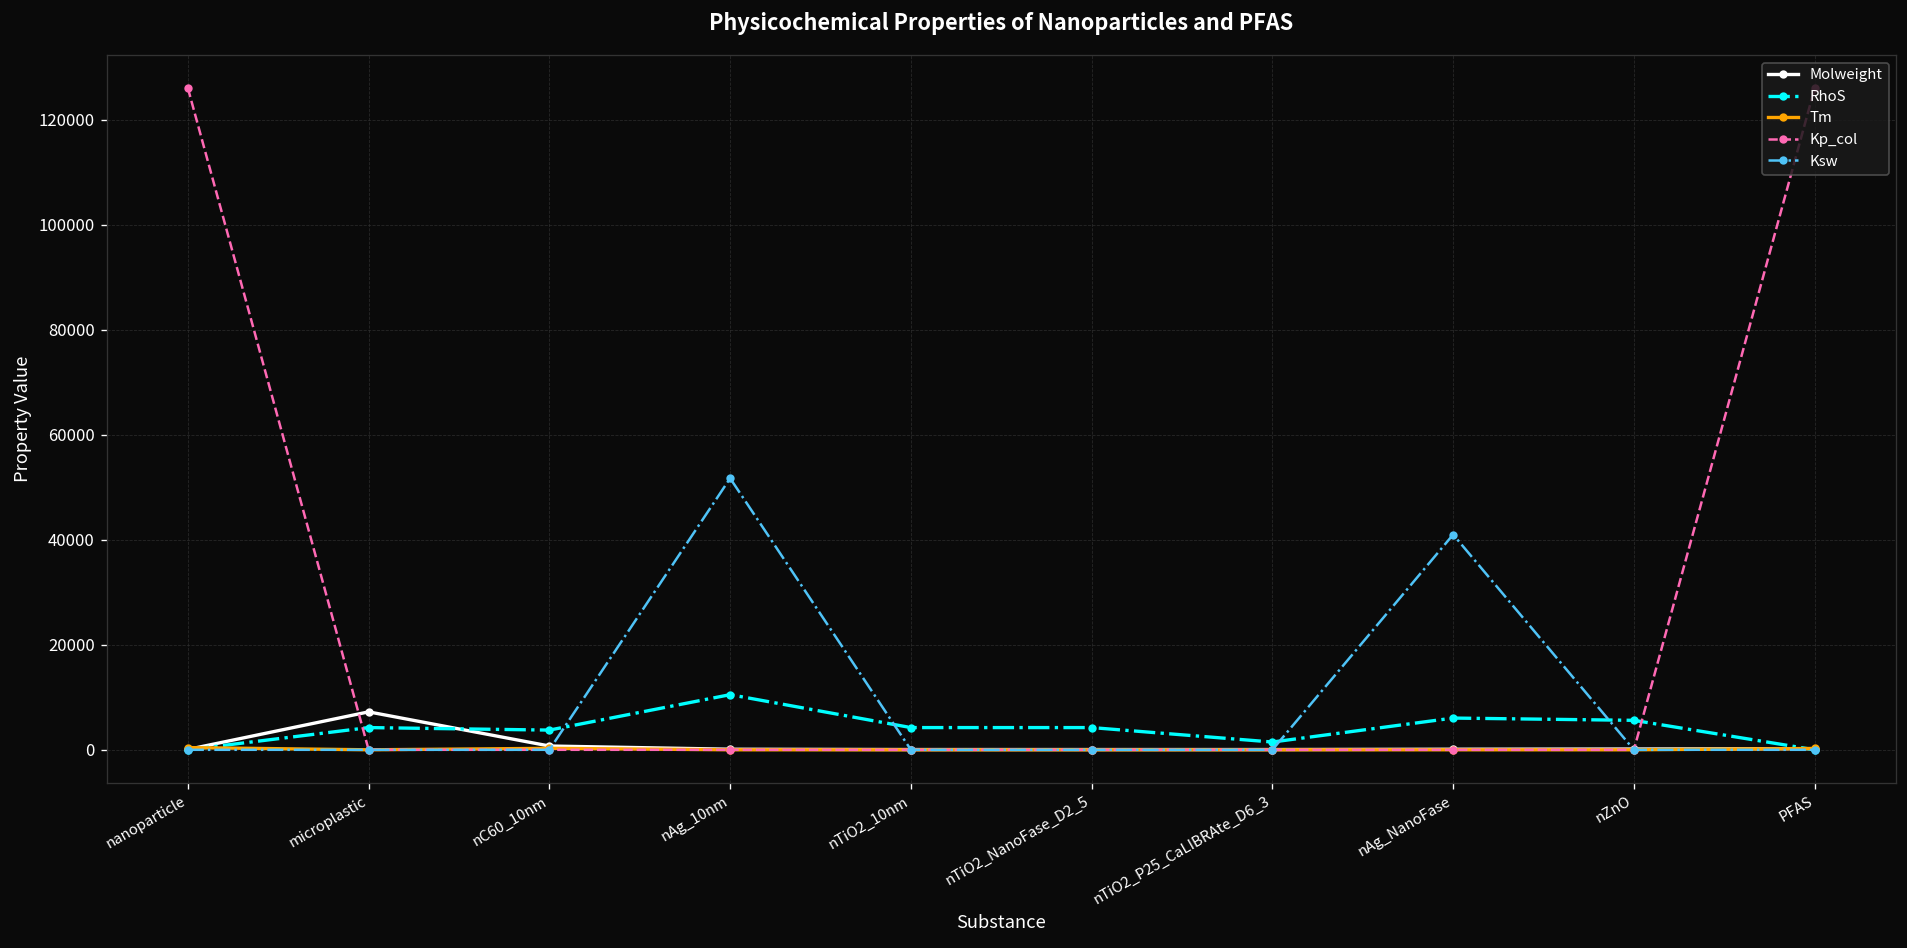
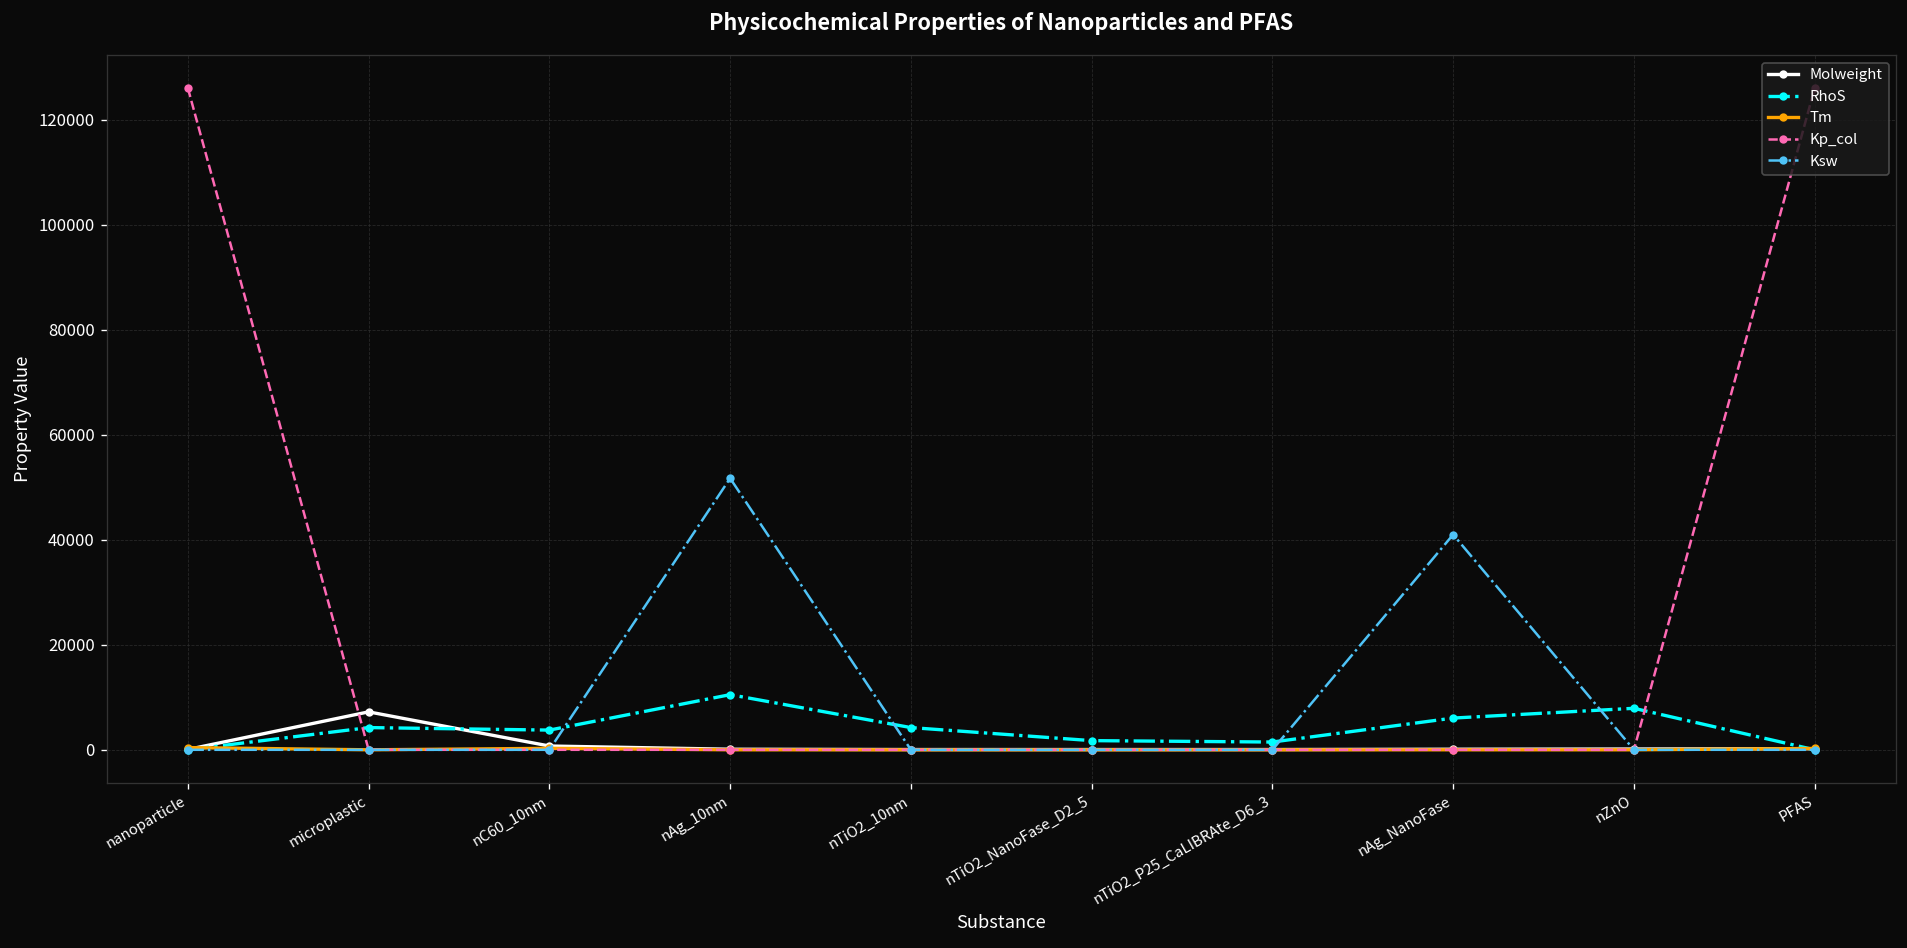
RhoS, nTiO2_NanoFase_D2_5: 4000 -> 2000
RhoS, nZnO: 6000 -> 8000
